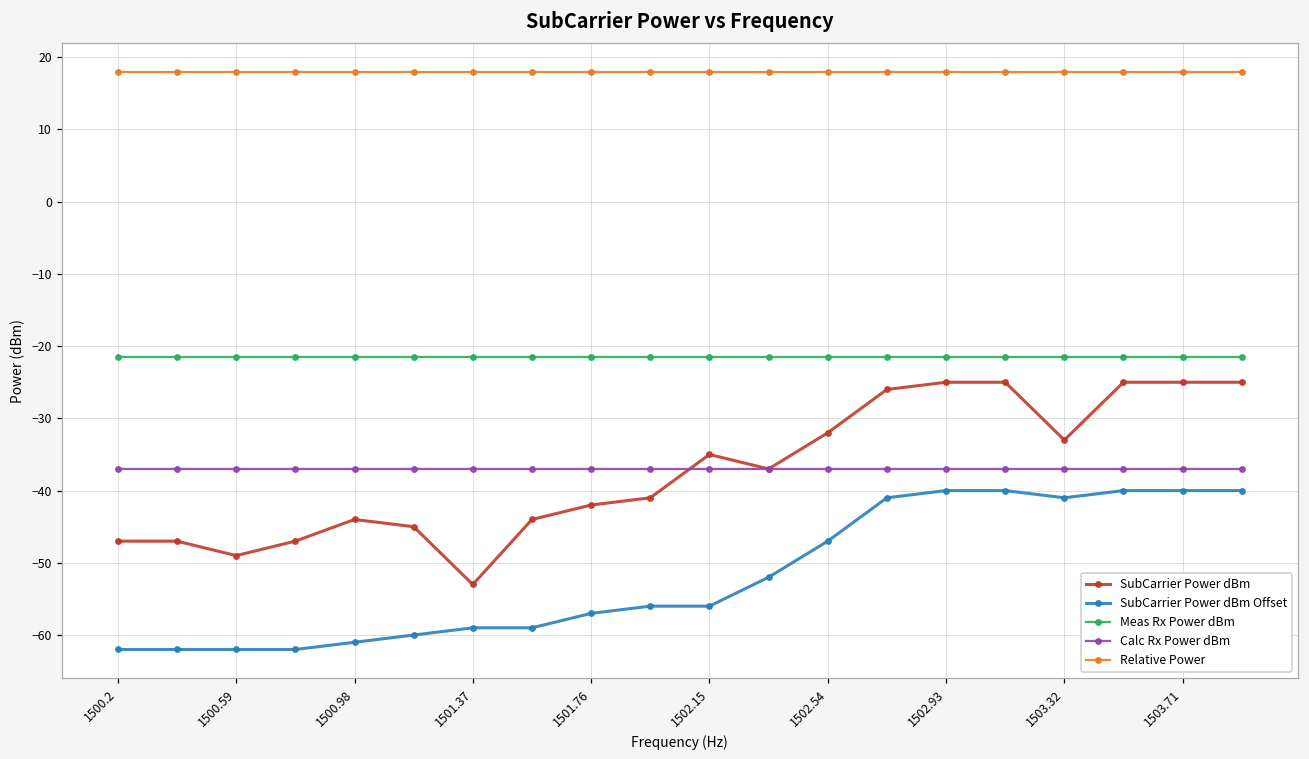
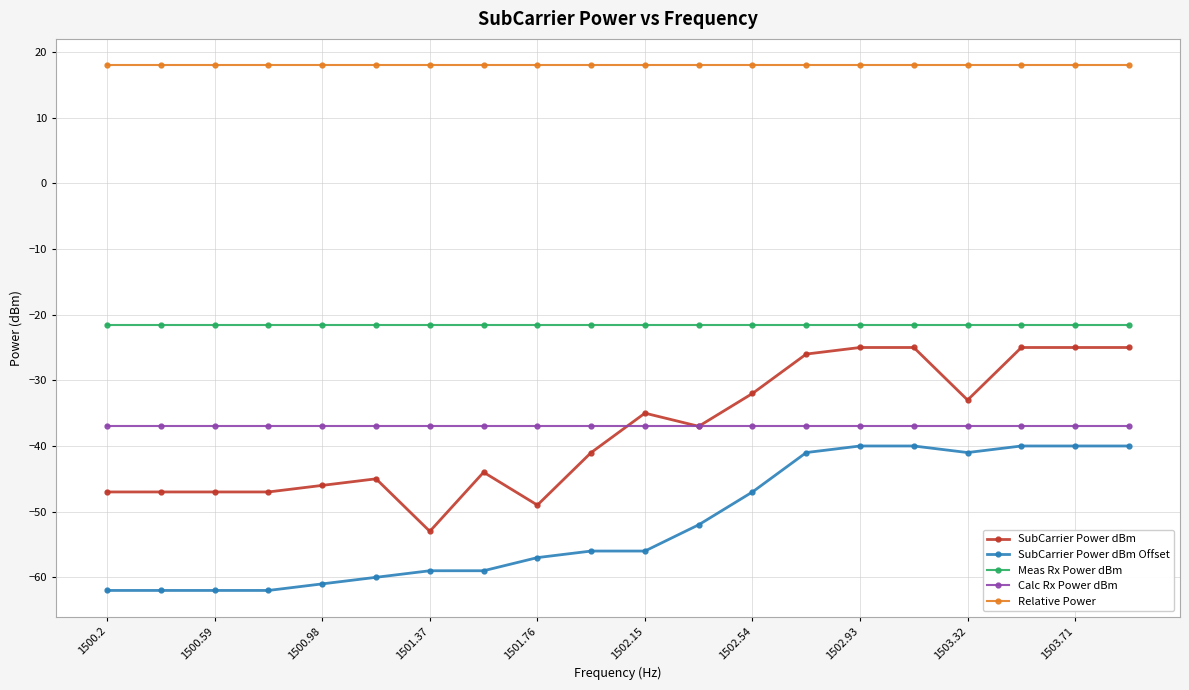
SubCarrier Power dBm, 1500.59: -49 -> -47
SubCarrier Power dBm, 1500.98: -44 -> -46
SubCarrier Power dBm, 1501.76: -42 -> -49
